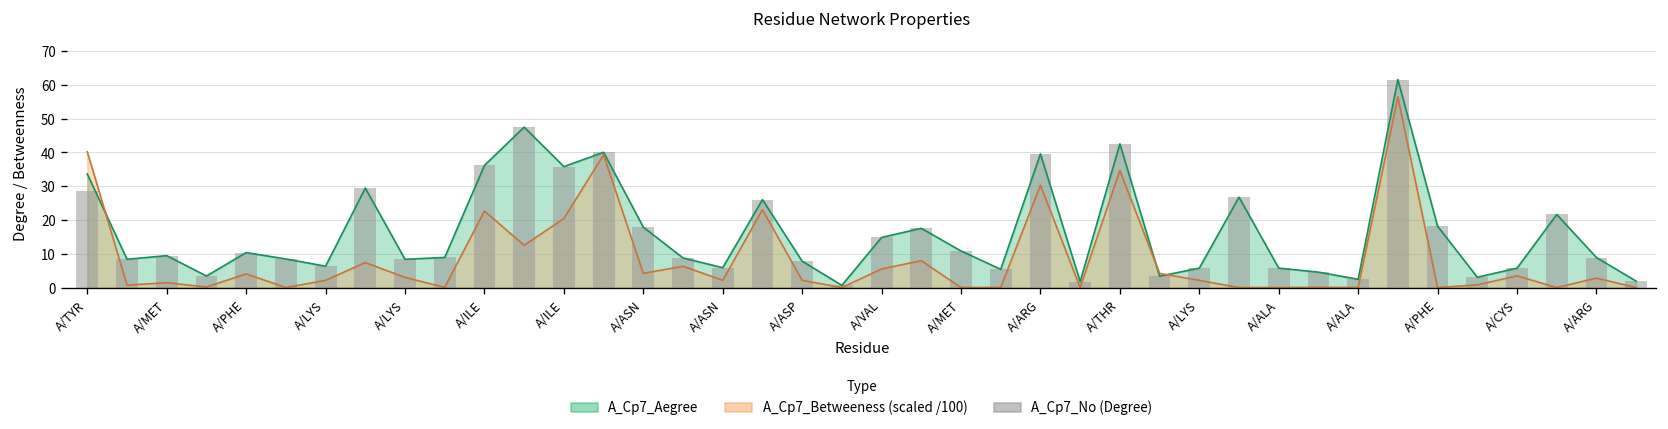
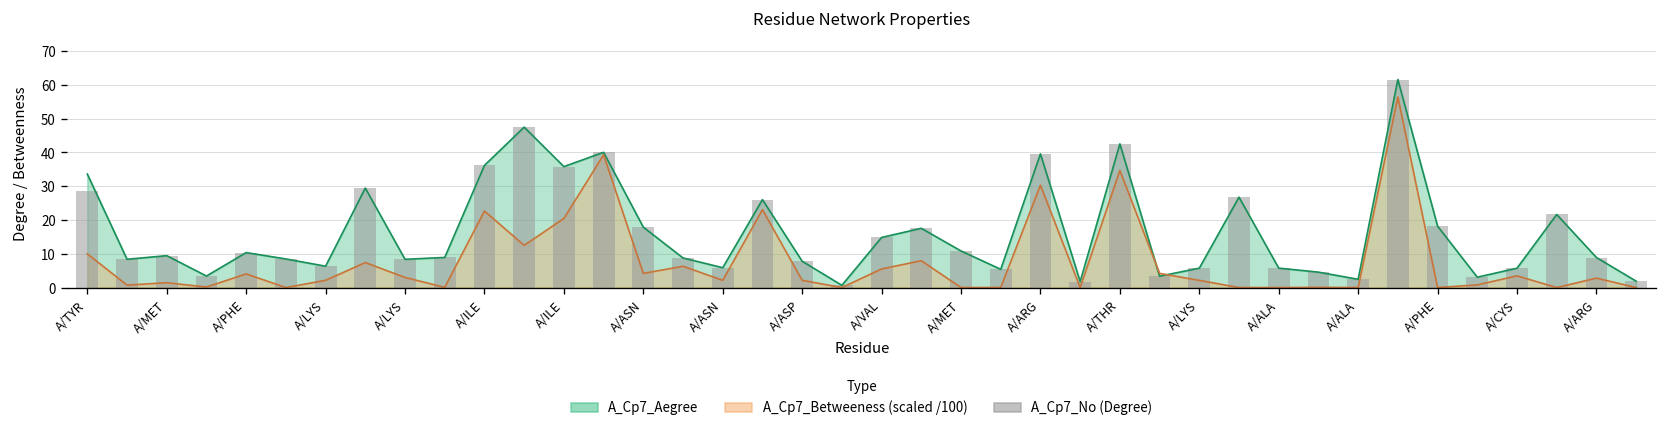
A_Cp7_Betweeness (scaled /100), A/TYR: 40 -> 10
